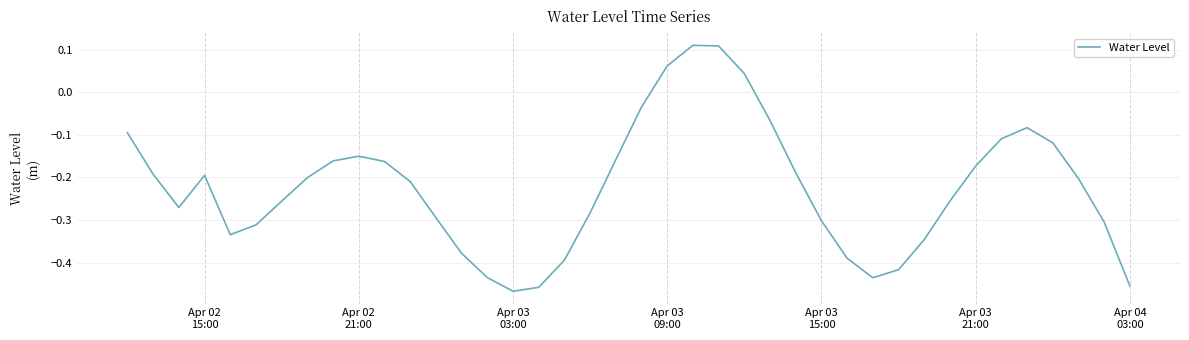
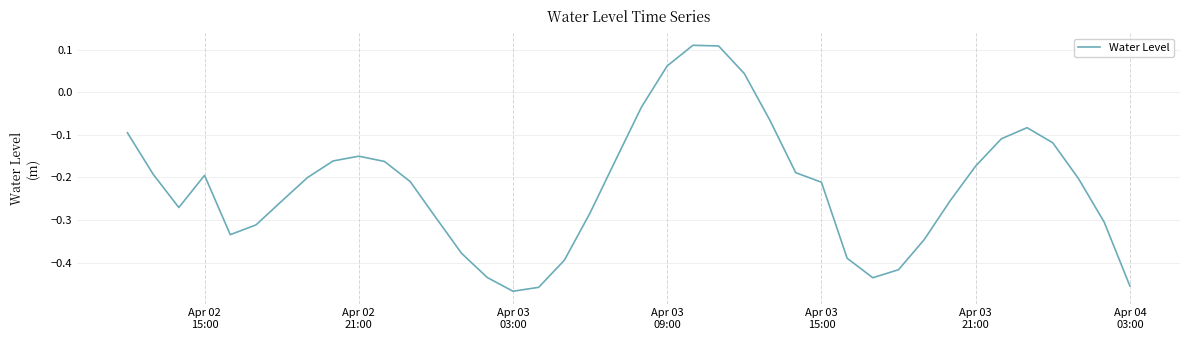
Apr 03 15:00: -0.30 -> -0.21
